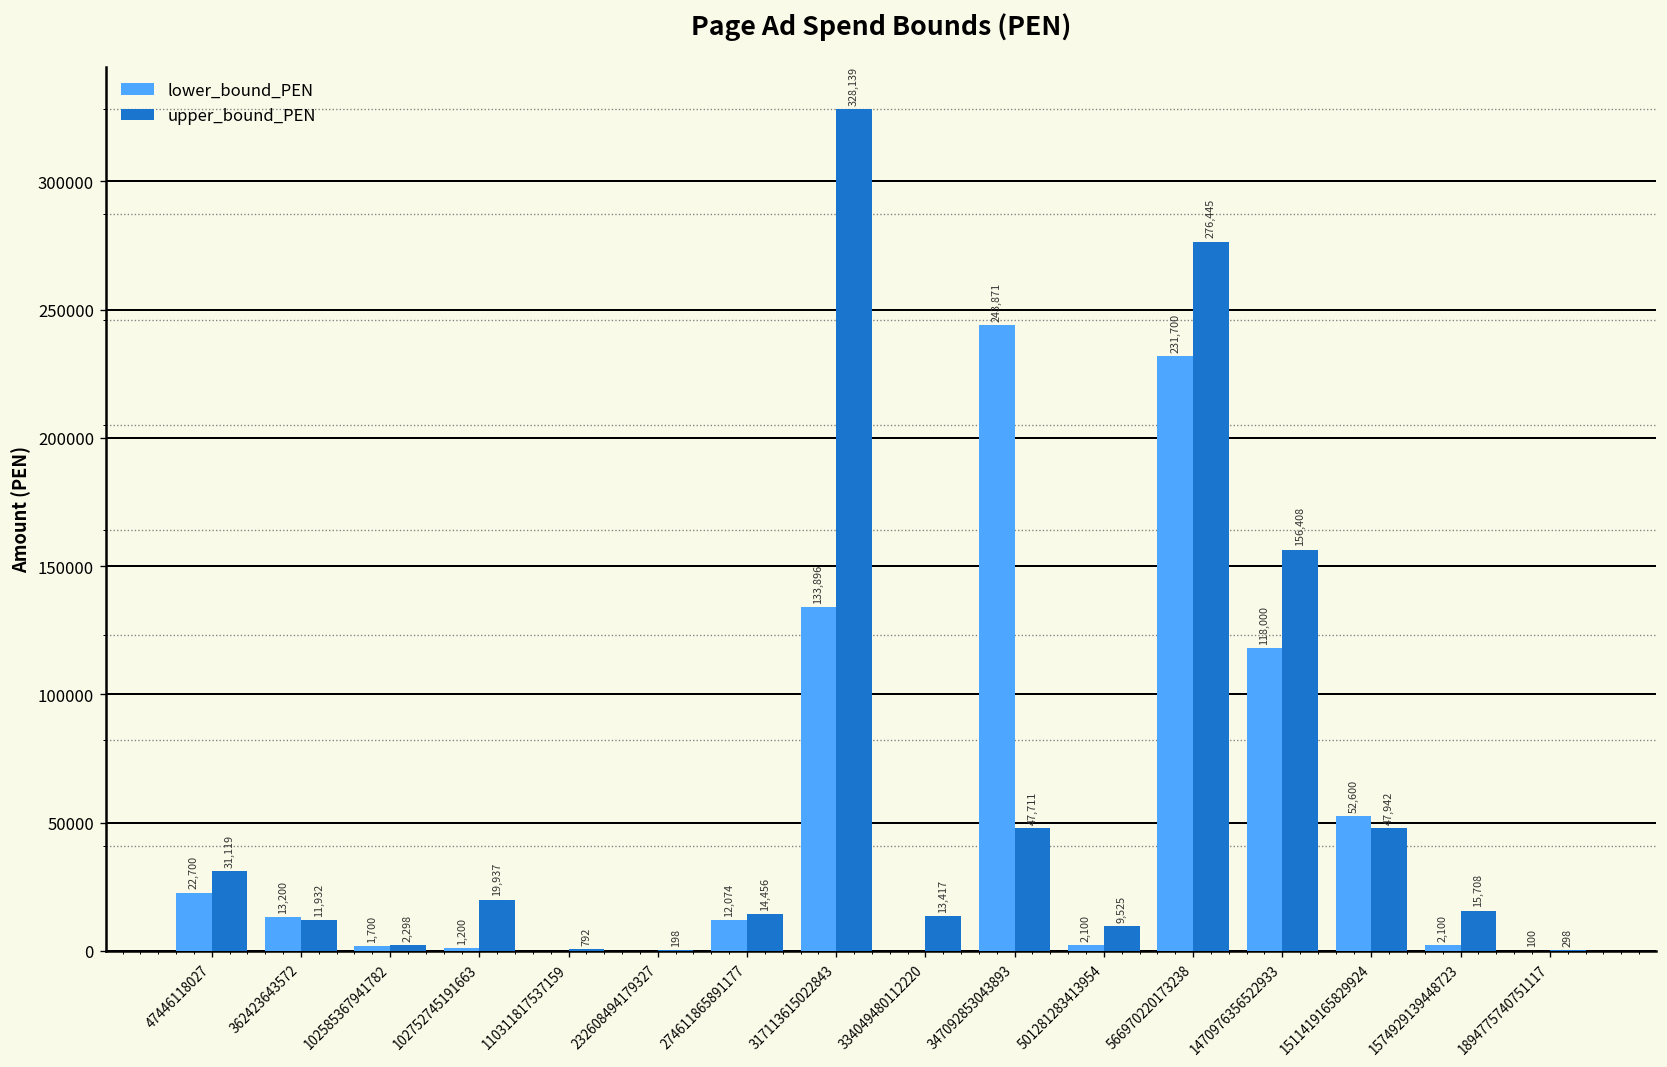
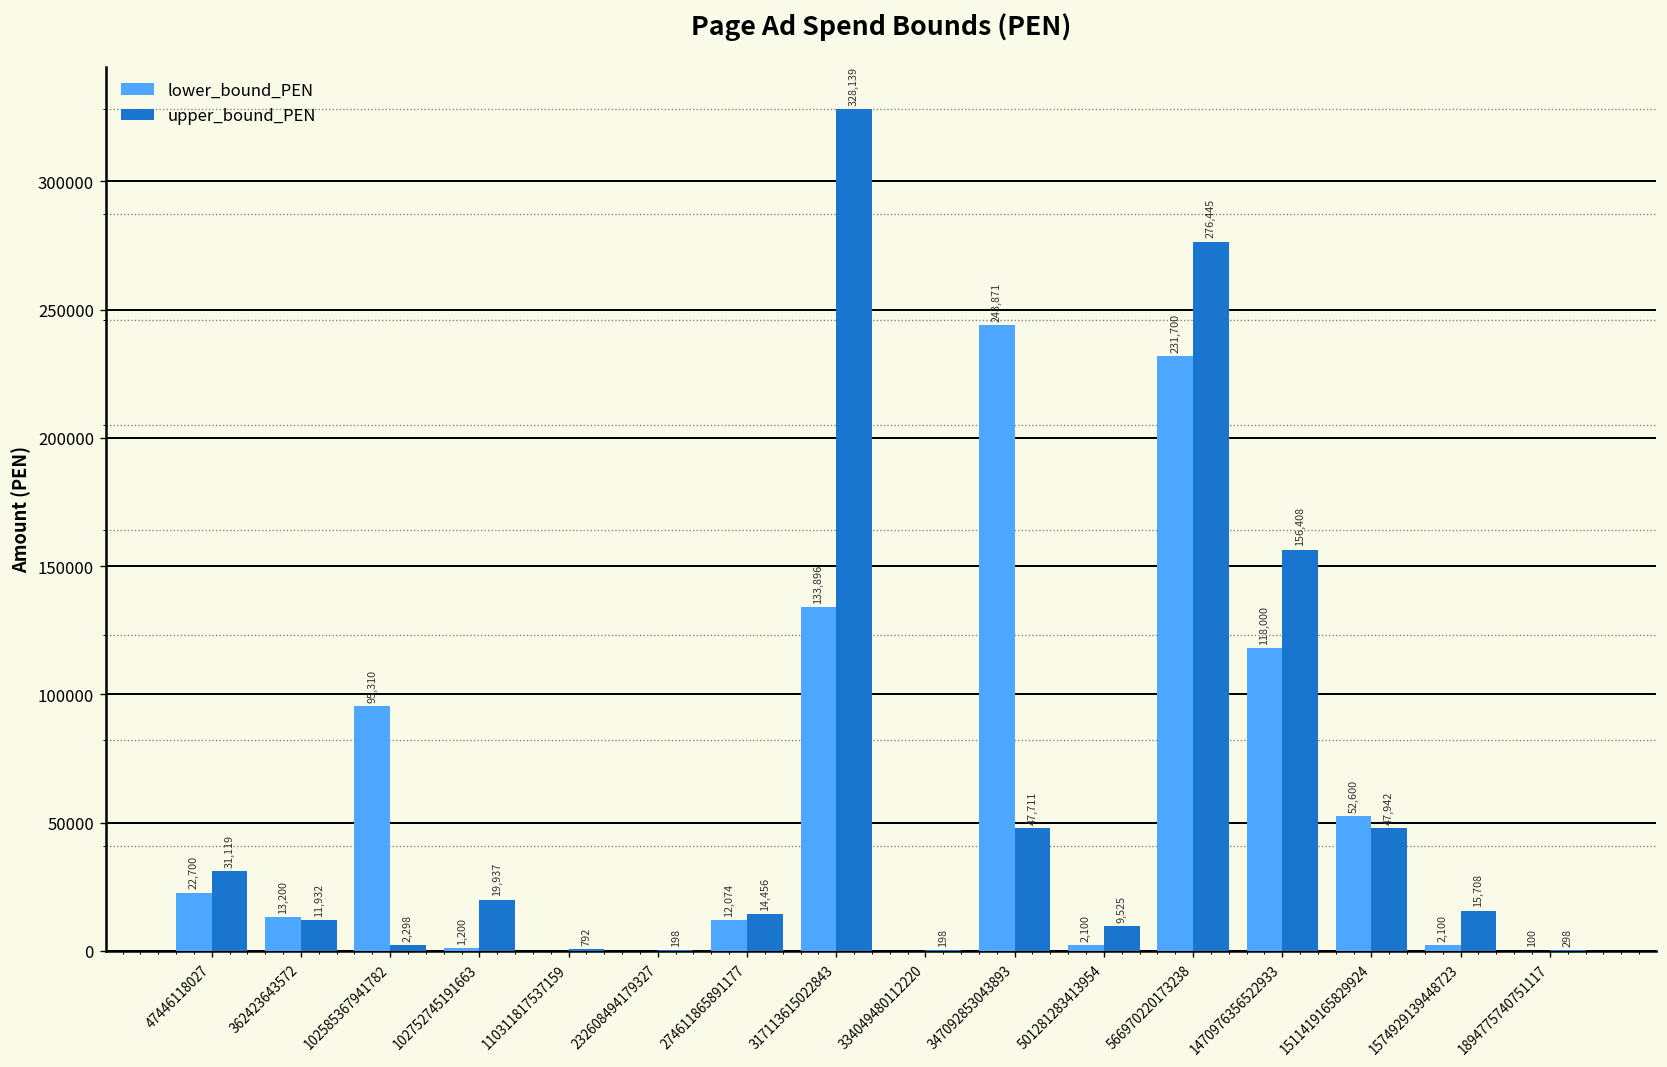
lower_bound_PEN, 102585367941782: 1,700 -> 95,310
upper_bound_PEN, 334049480112220: 13,417 -> 198
